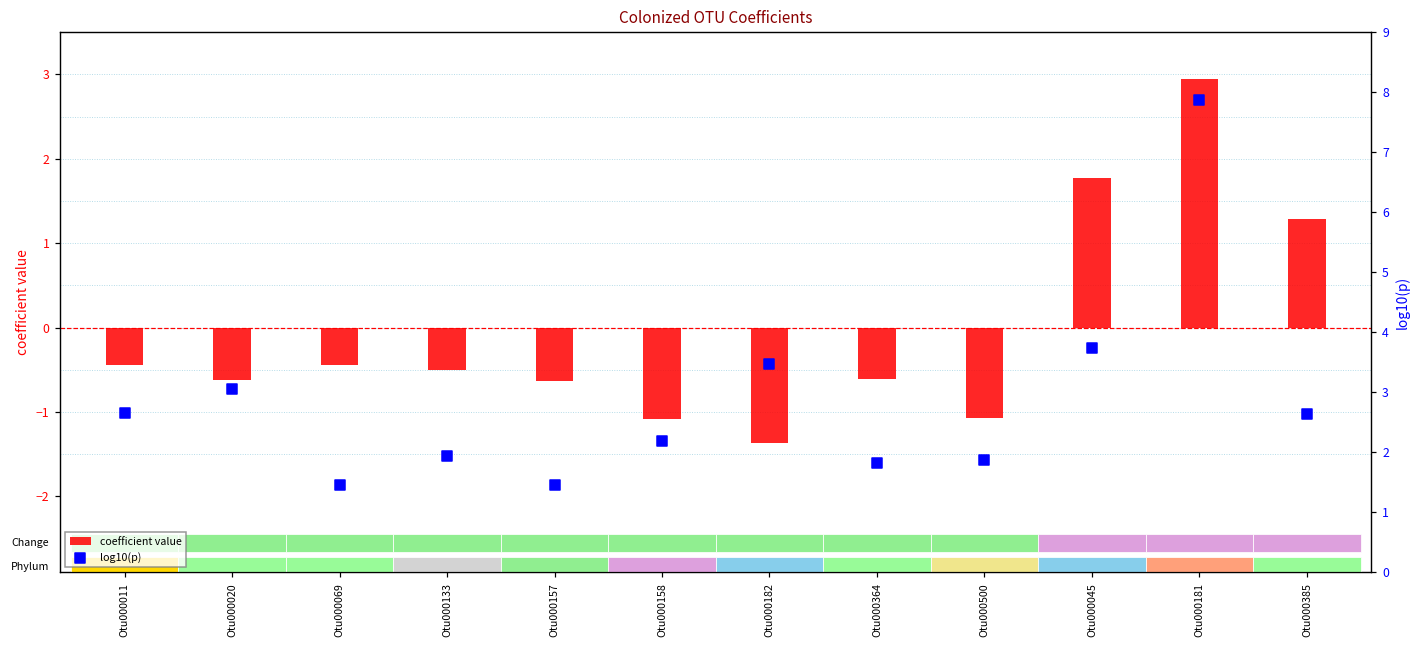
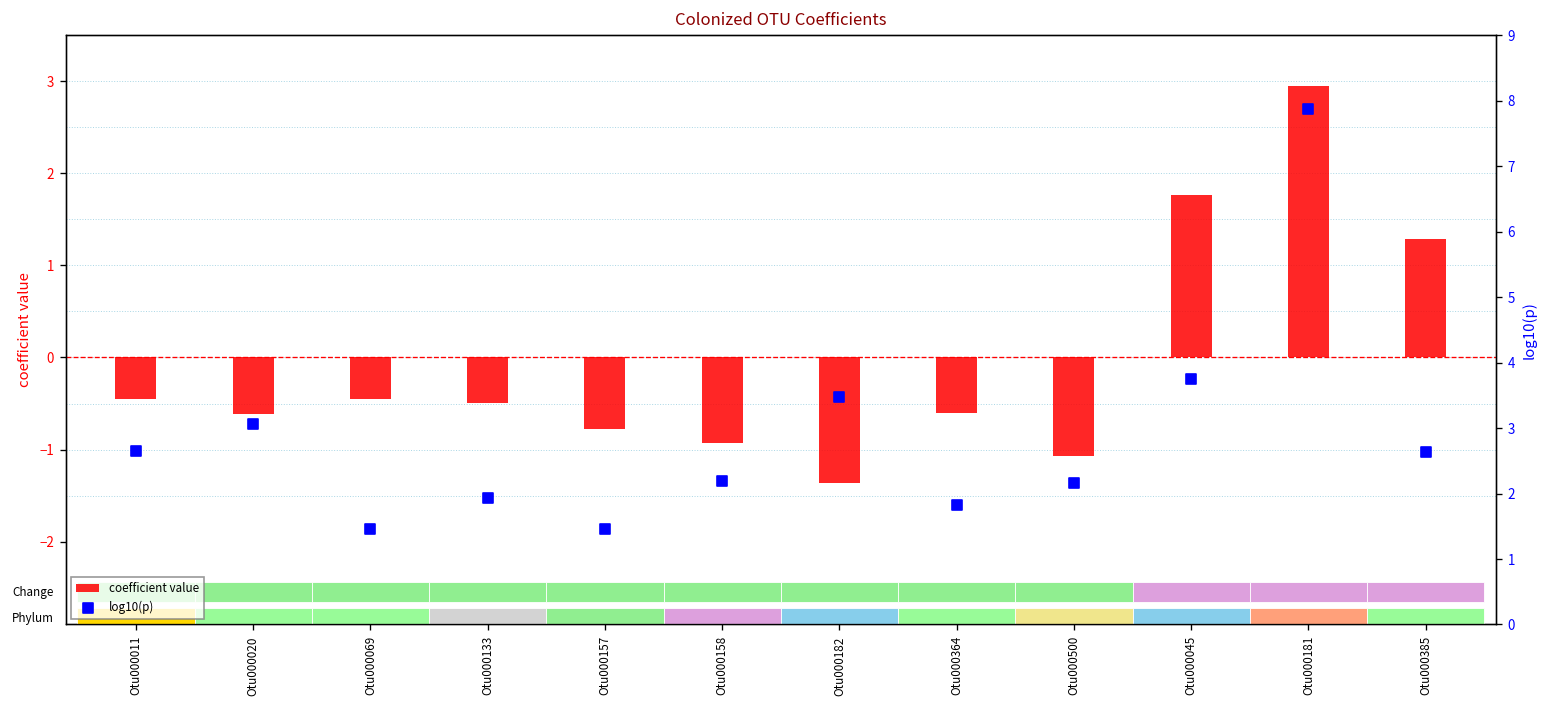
coefficient value, Otu000157: -0.6 -> -0.8
coefficient value, Otu000158: -1.1 -> -0.9
log10(p), Otu000500: 1.9 -> 2.2
